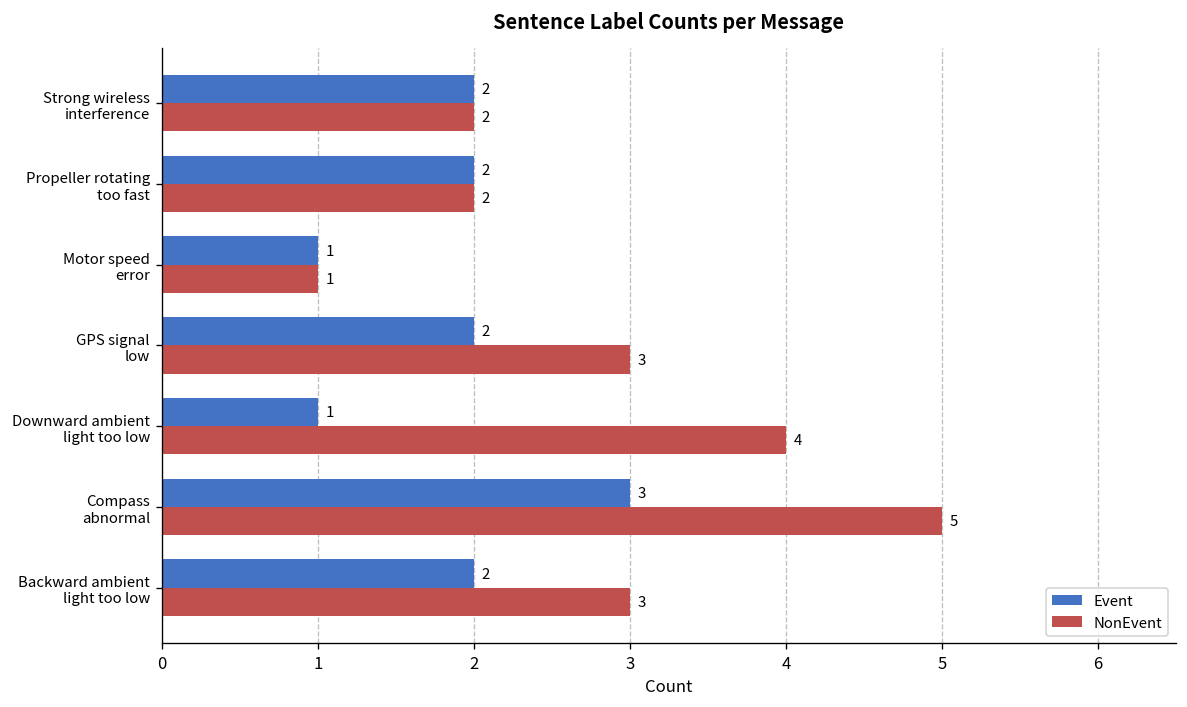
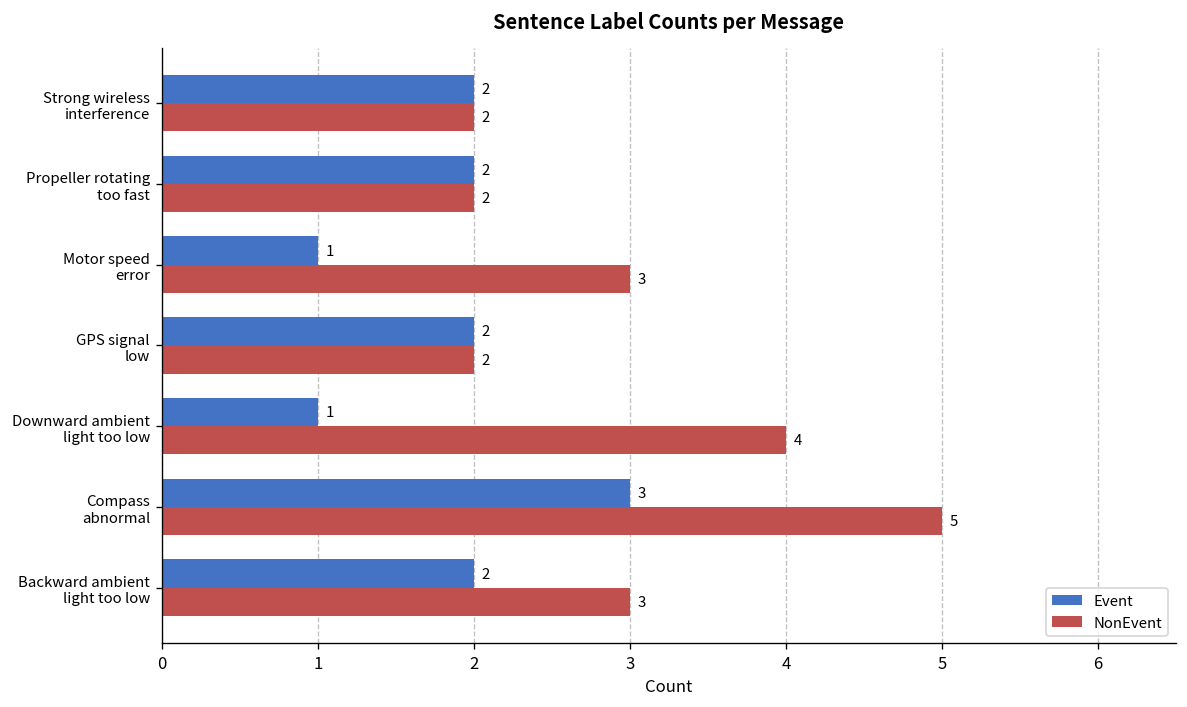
NonEvent, Motor speed error: 1 -> 3
NonEvent, GPS signal low: 3 -> 2
